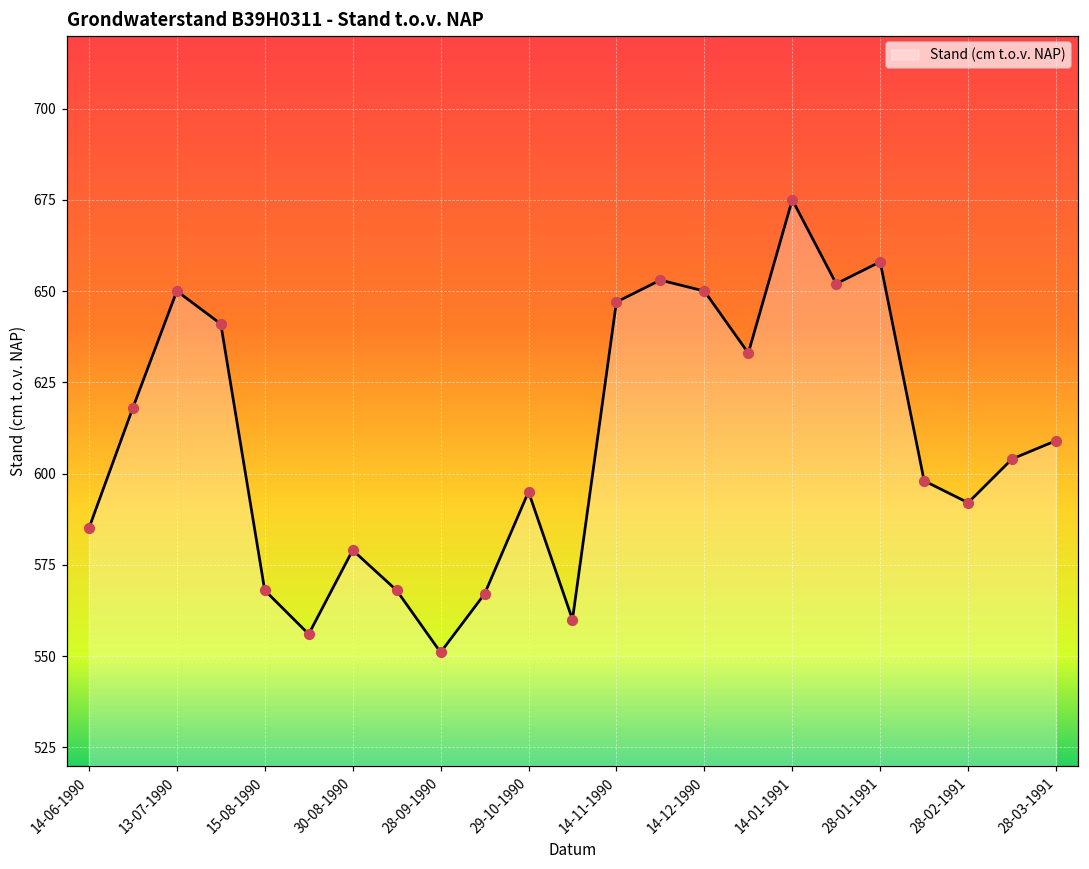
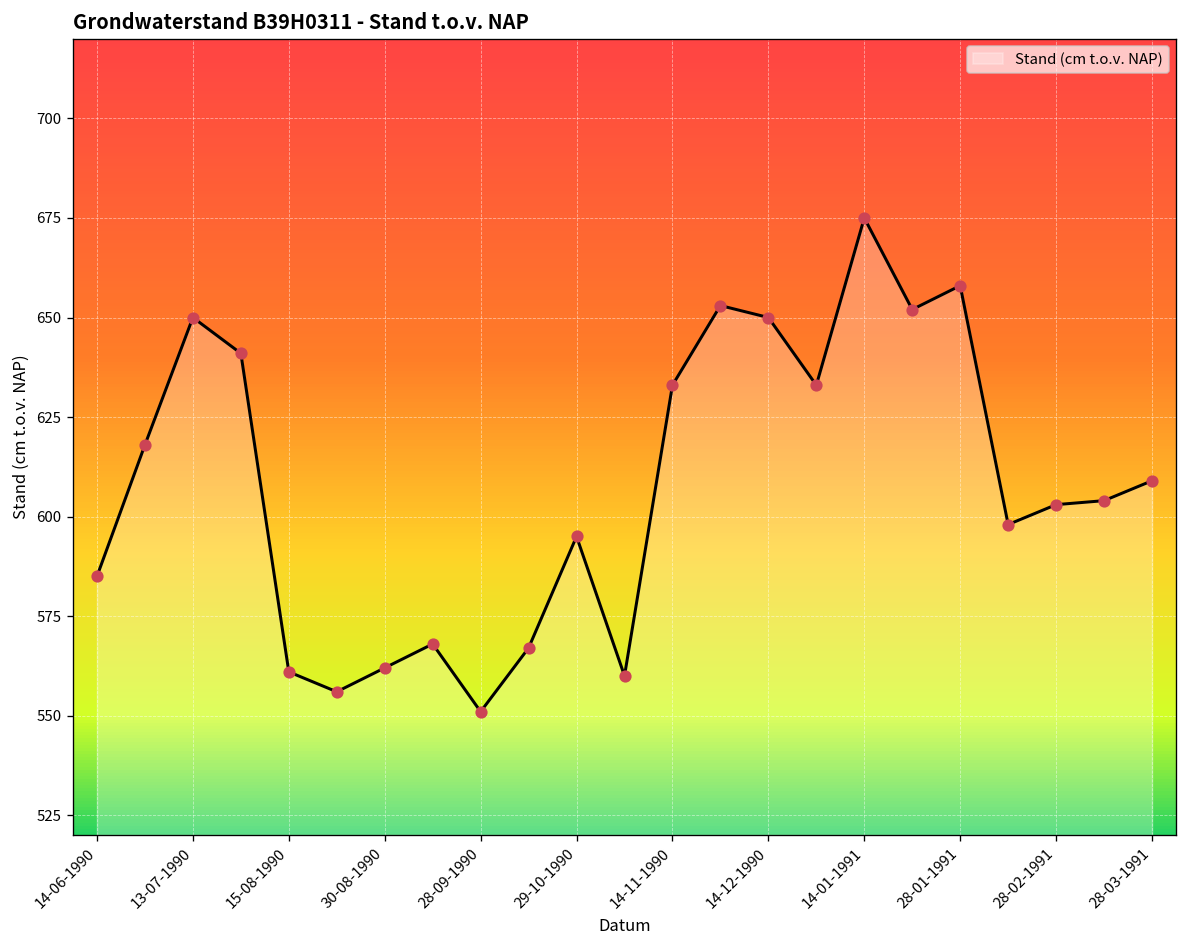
15-08-1990: 568 -> 561
30-08-1990: 579 -> 562
14-11-1990: 647 -> 633
28-02-1991: 592 -> 603
